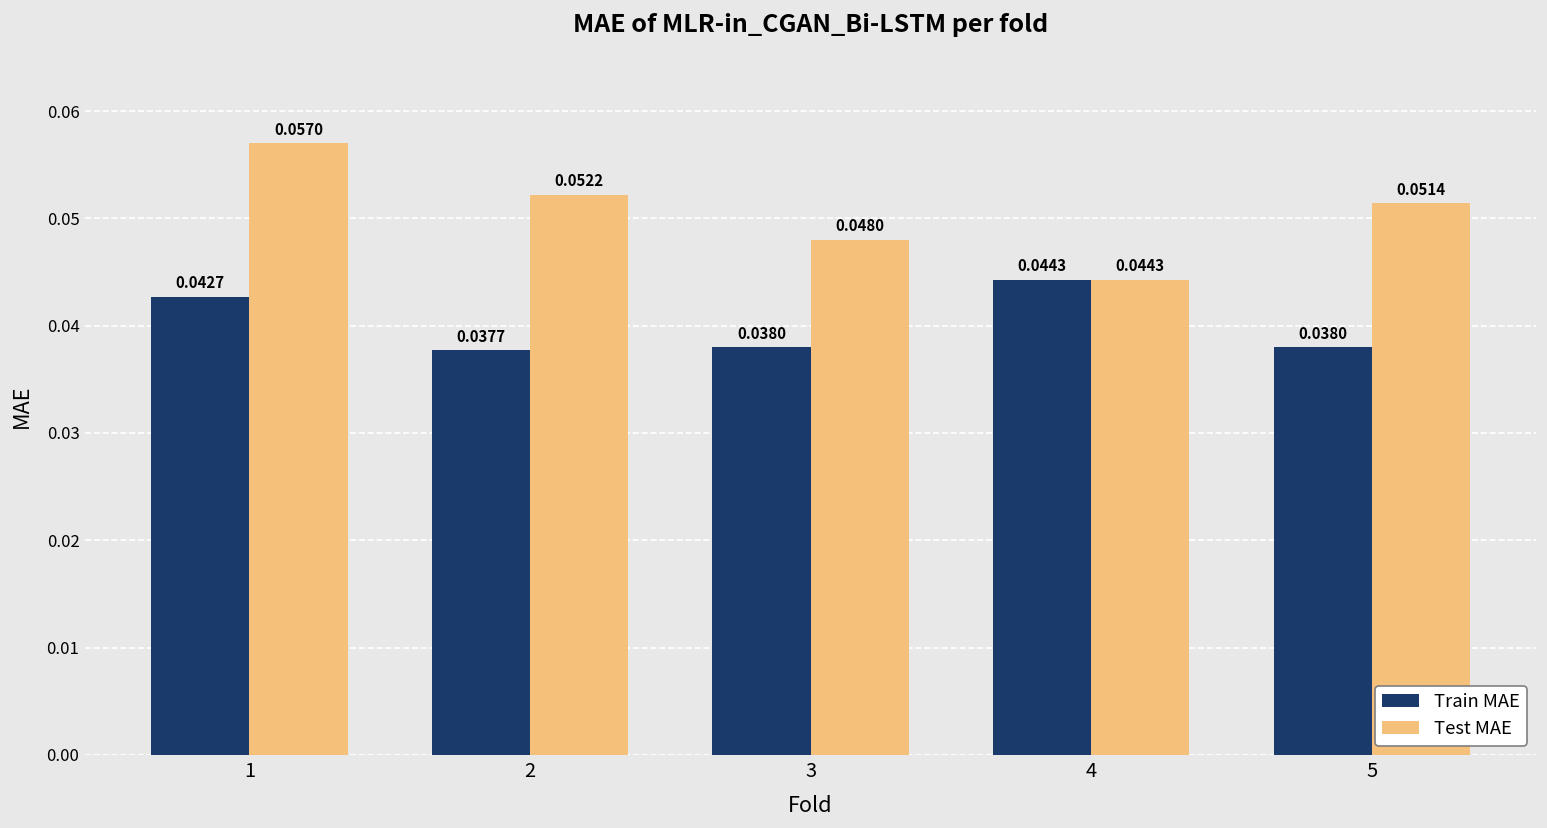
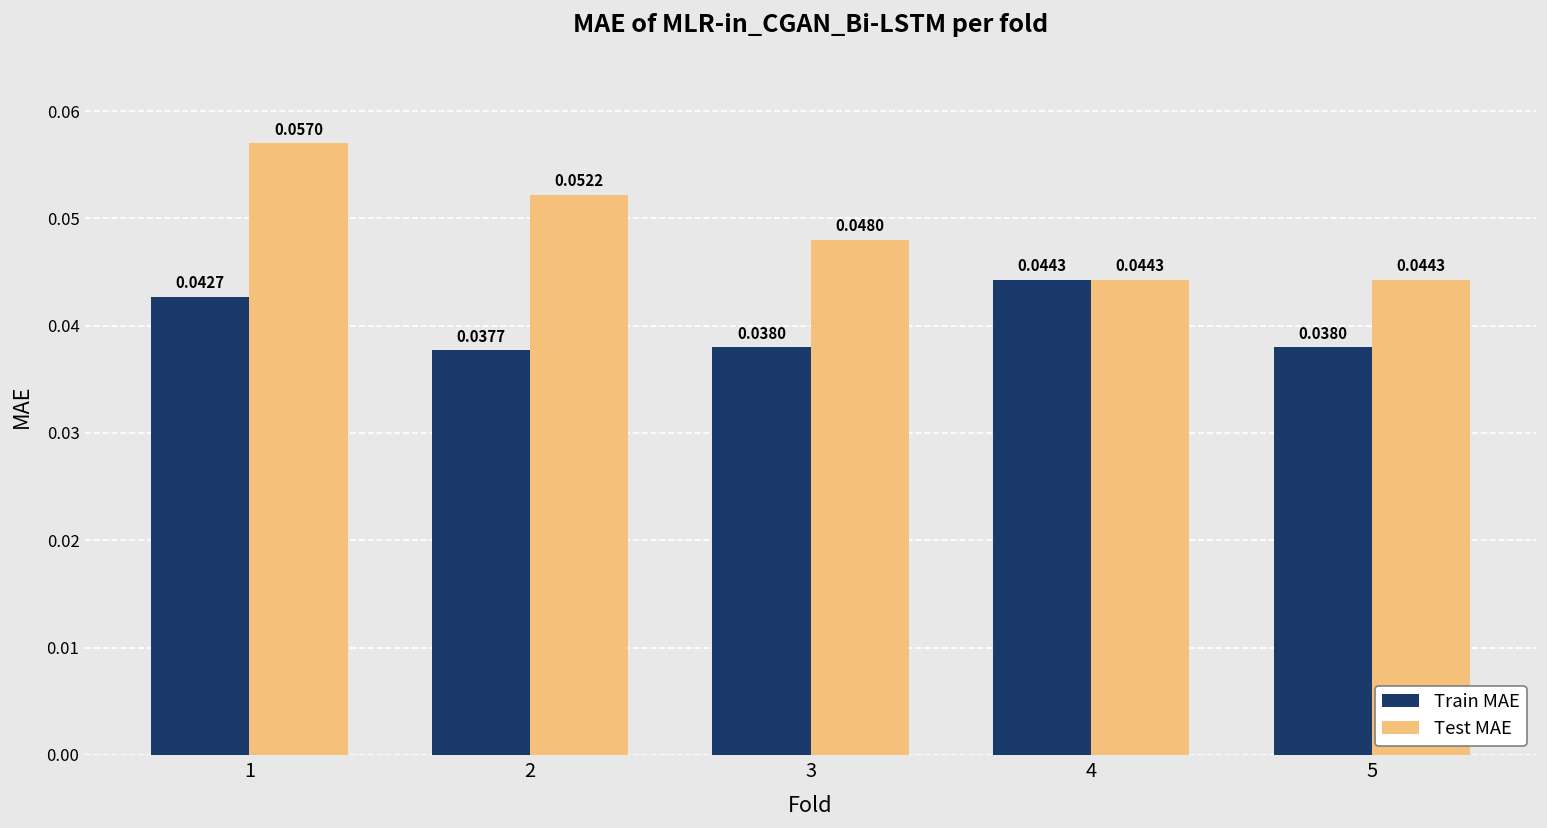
Test MAE, 5: 0.0514 -> 0.0443
